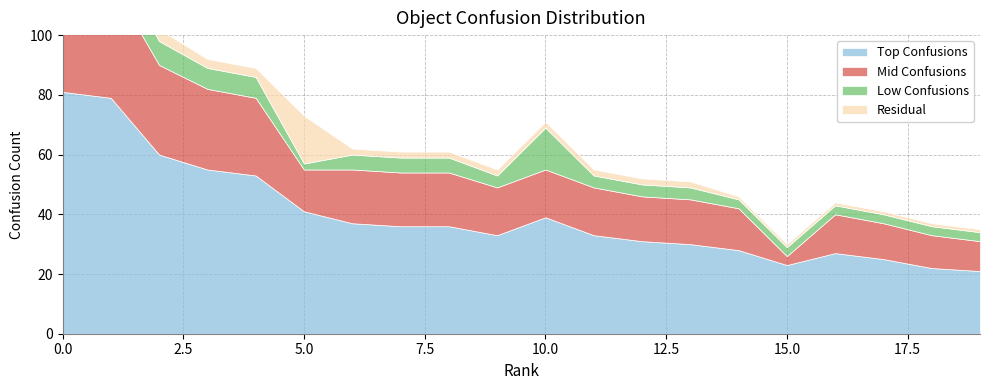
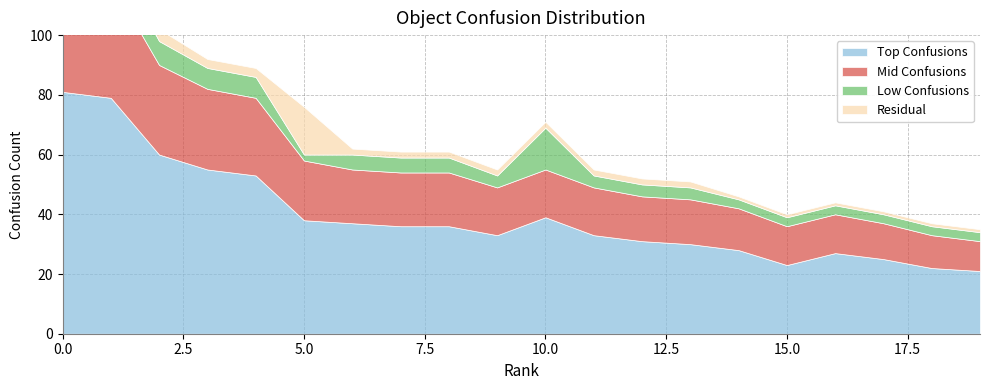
Top Confusions, 5.0: 41 -> 38
Mid Confusions, 5.0: 14 -> 20
Mid Confusions, 15.0: 3 -> 13
